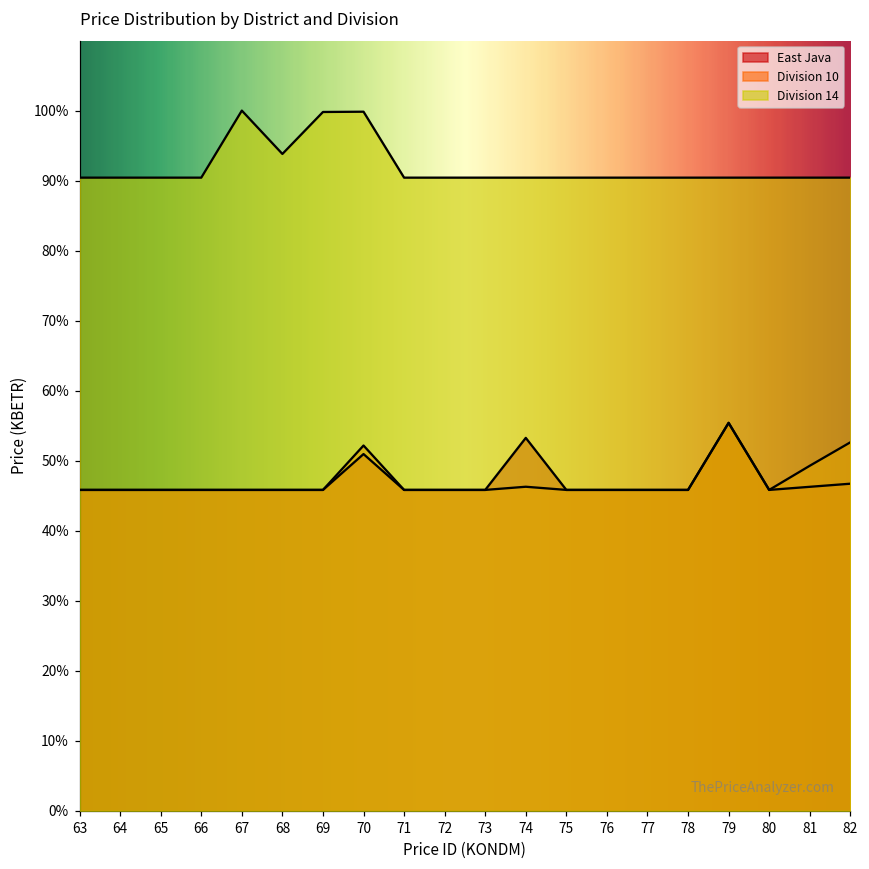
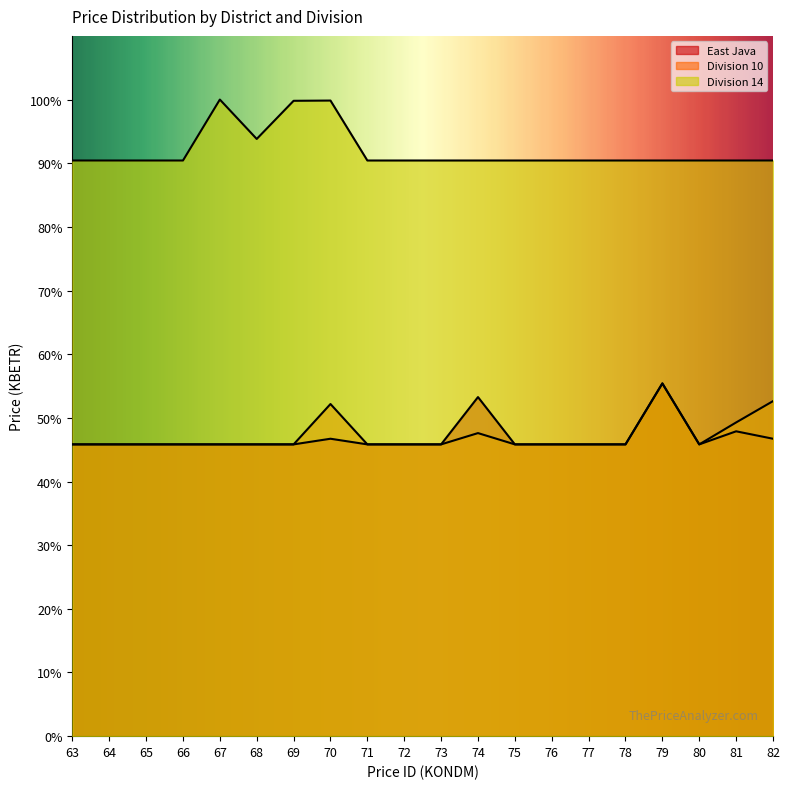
East Java, 70: 51% -> 47%
Division 10, 74: 46% -> 48%
East Java, 81: 46% -> 48%
